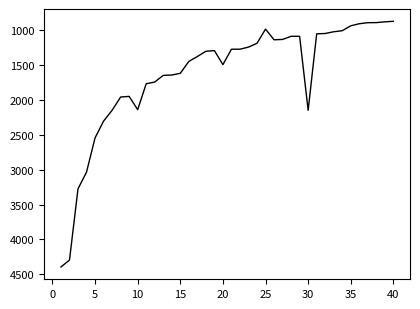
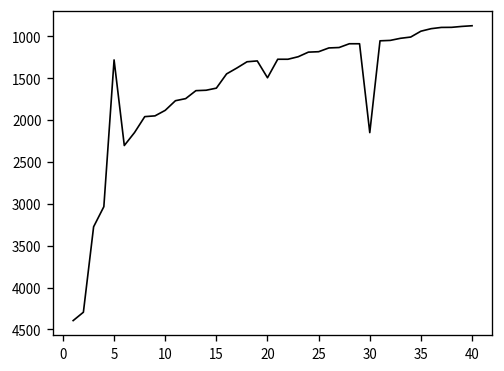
5: 2500 -> 1300
10: 2100 -> 1900
25: 1000 -> 1200
